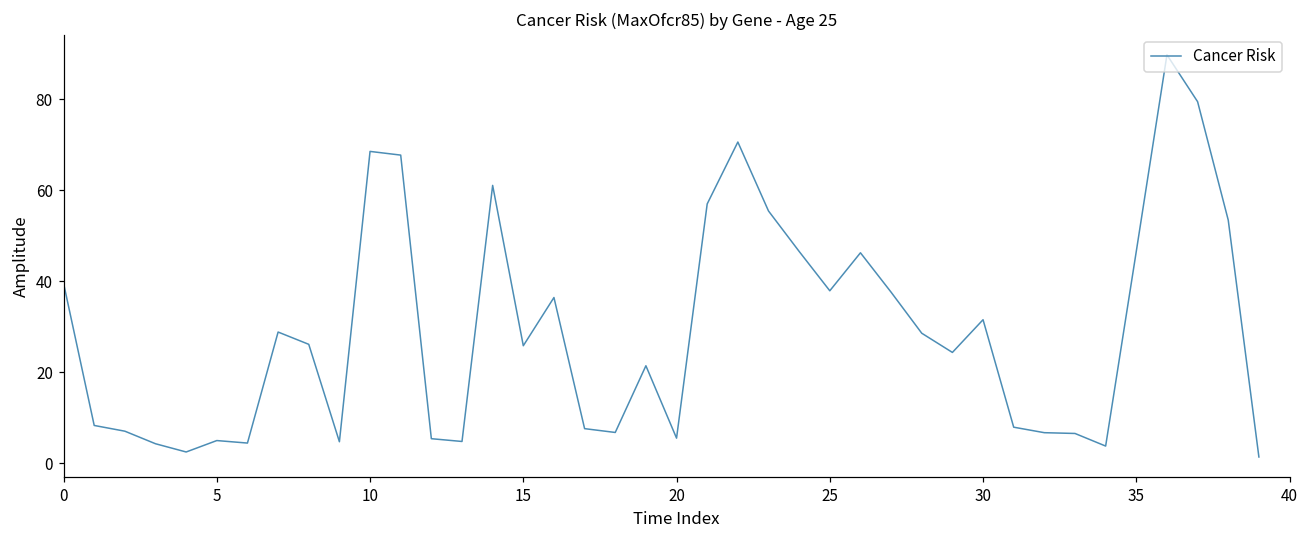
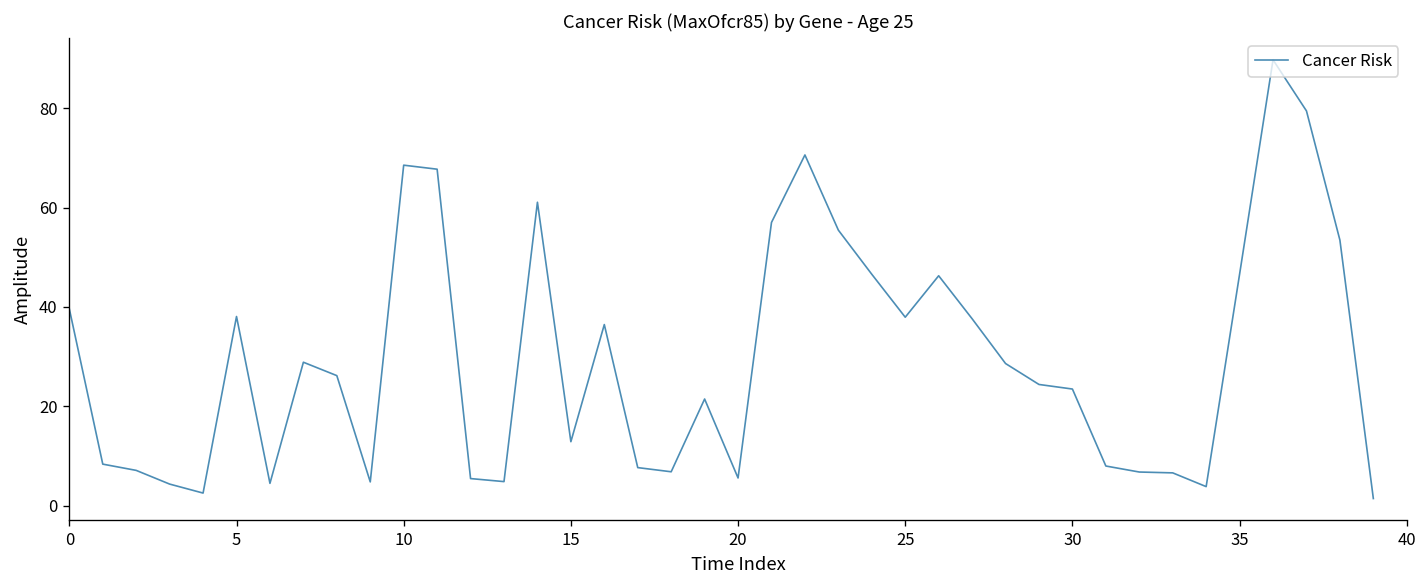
5: 5 -> 38
15: 26 -> 13
30: 32 -> 23
